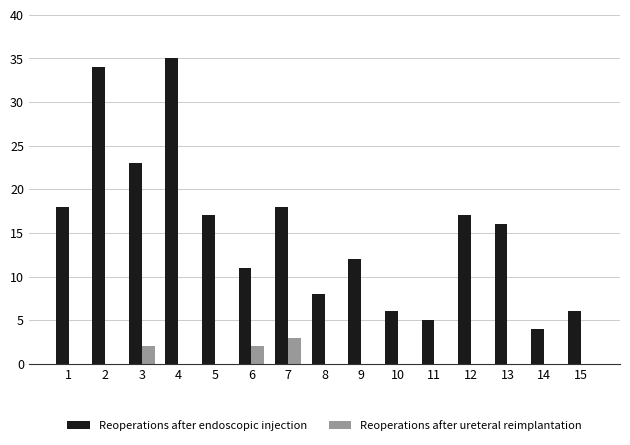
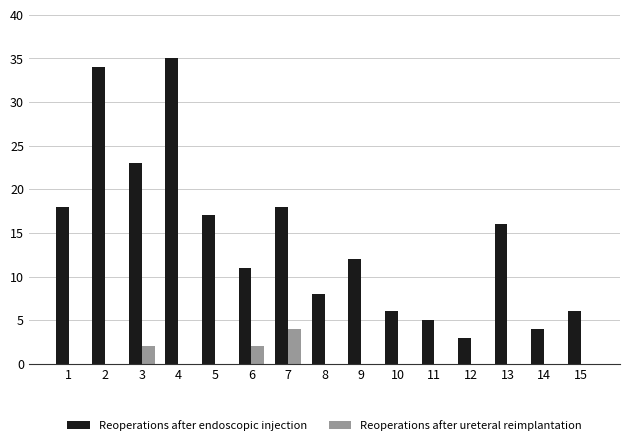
Reoperations after ureteral reimplantation, 7: 3 -> 4
Reoperations after endoscopic injection, 12: 17 -> 3
